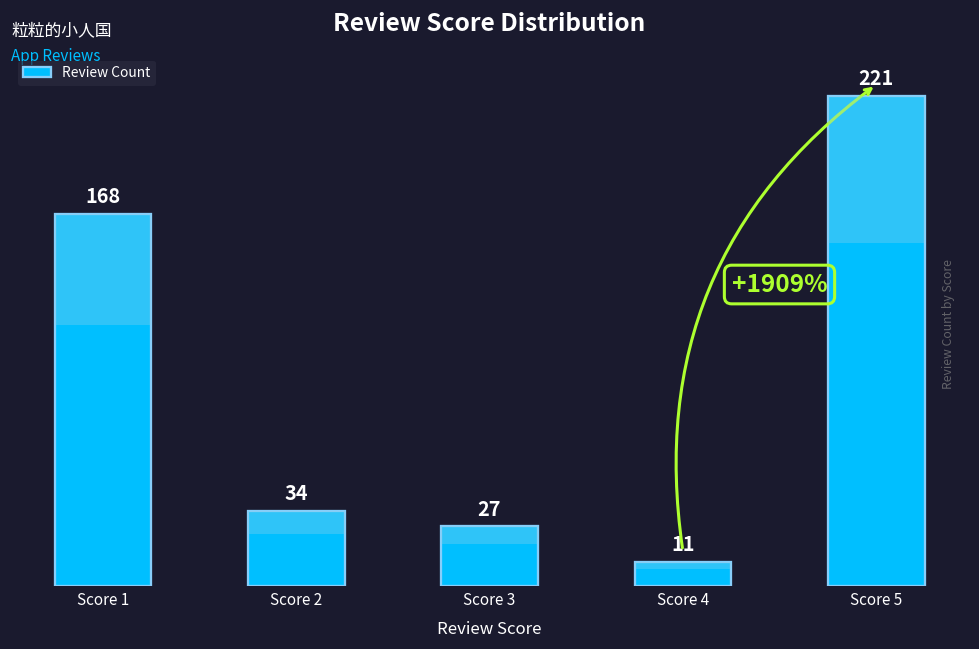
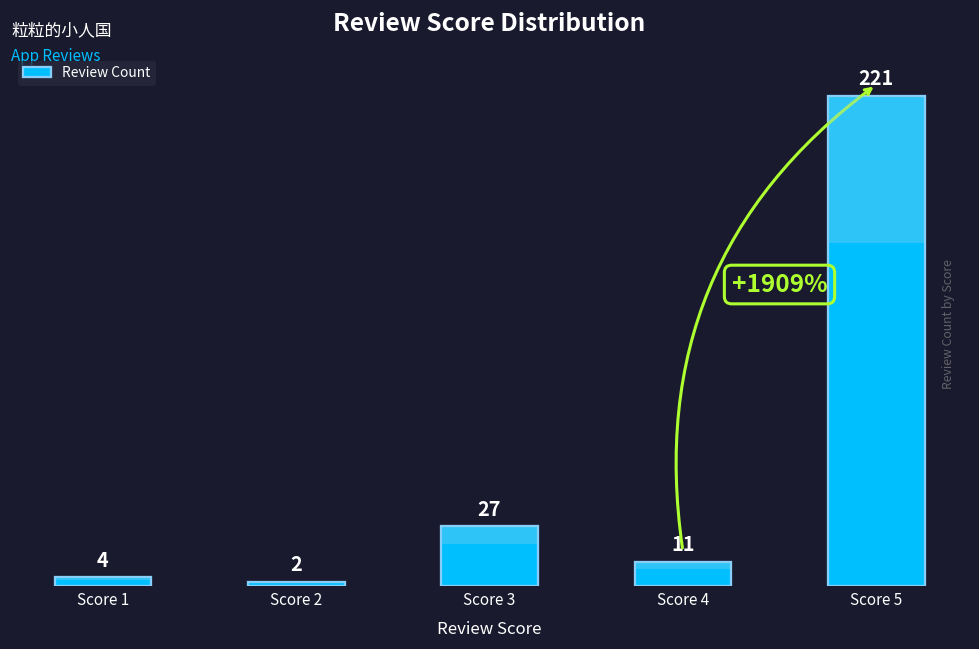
Review Count, Score 1: 168 -> 4
Review Count, Score 2: 34 -> 2
